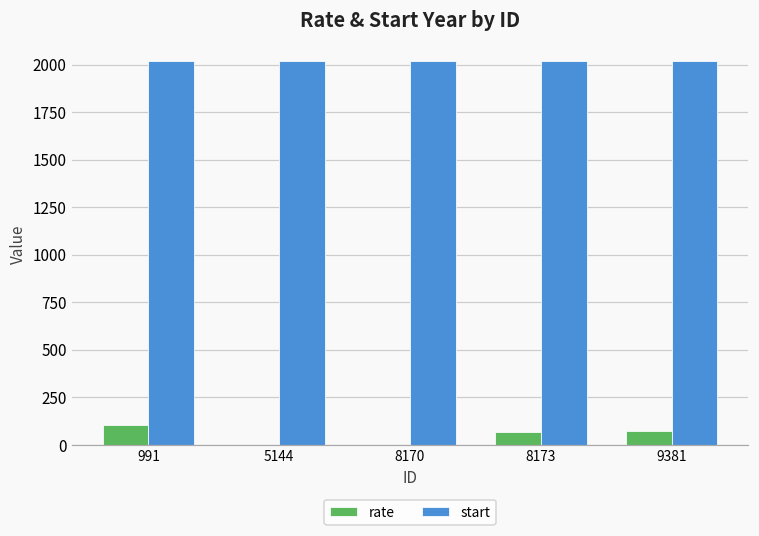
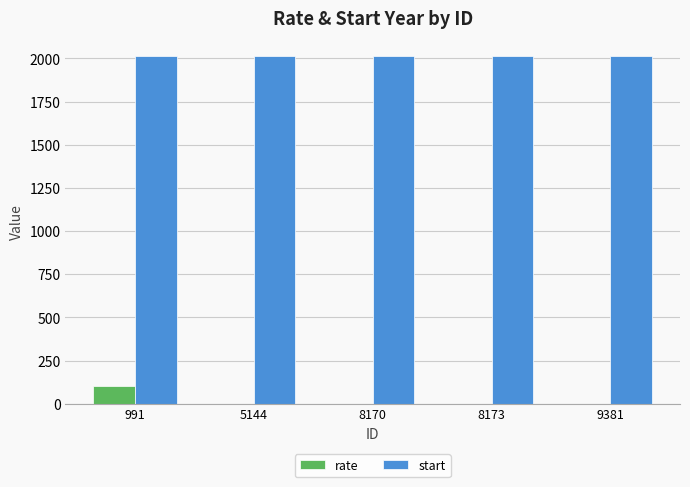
rate, 8173: 60 -> 0
rate, 9381: 70 -> 0
